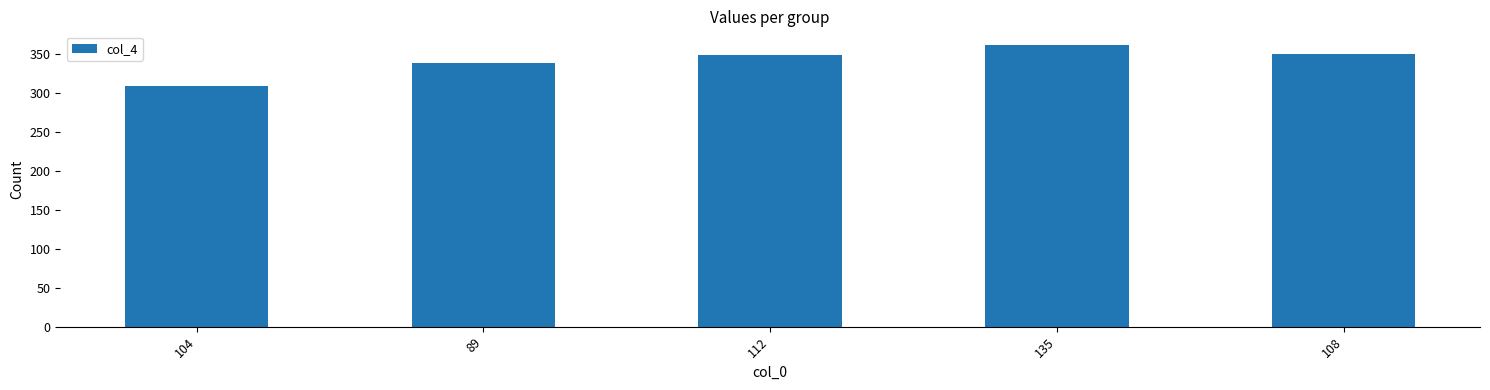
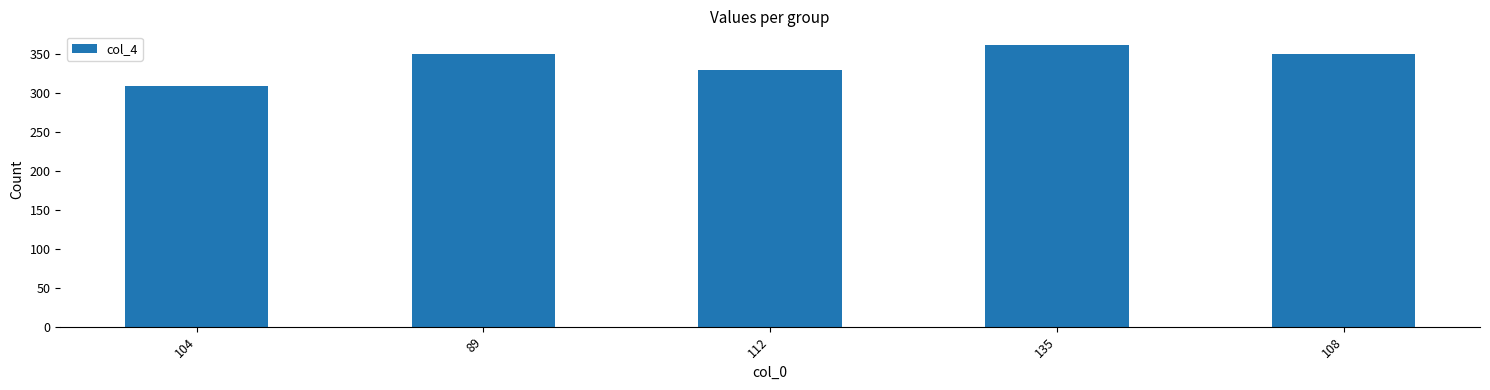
89: 340 -> 350
112: 350 -> 330
